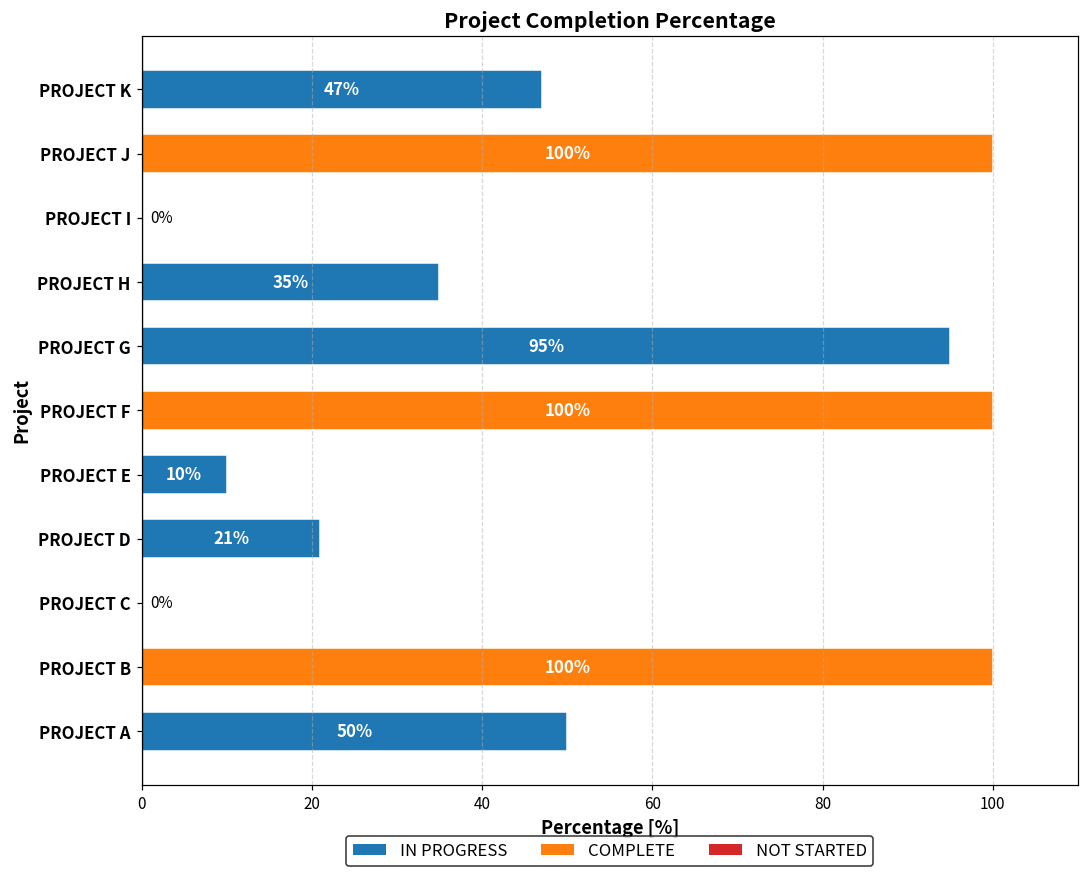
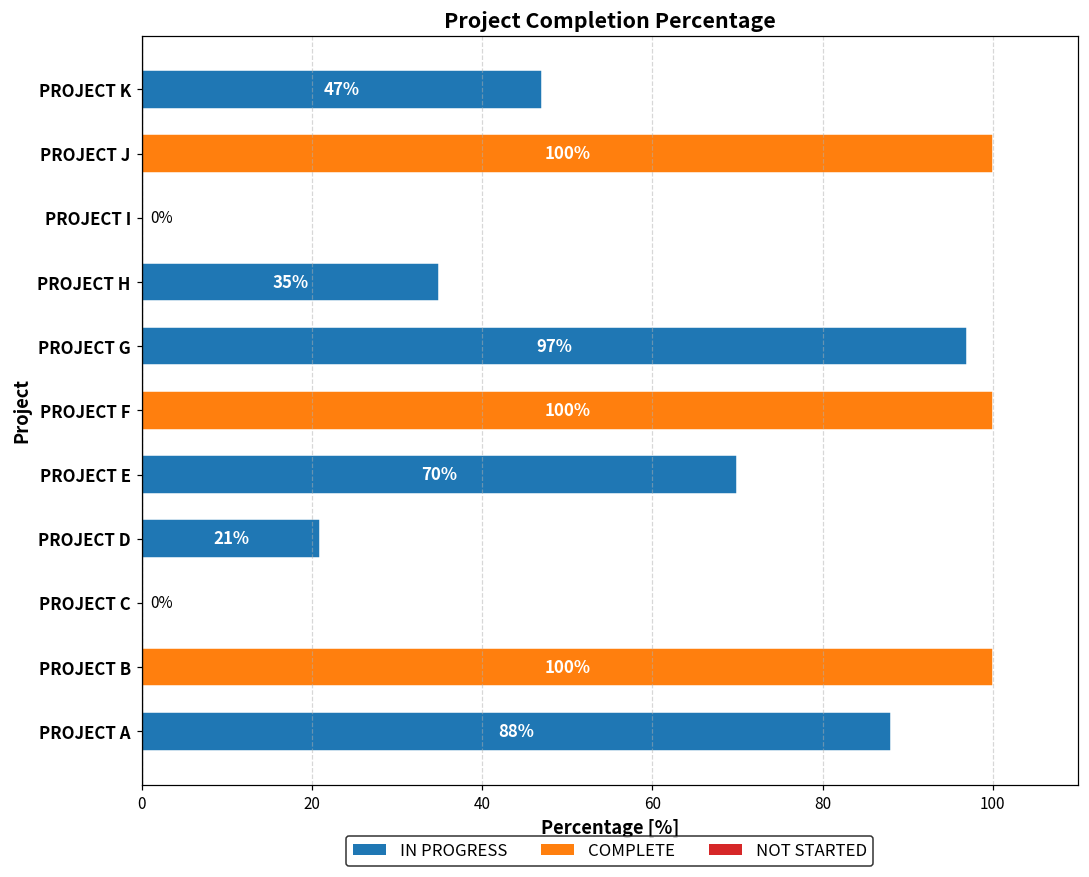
PROJECT G: 95% -> 97%
PROJECT E: 10% -> 70%
PROJECT A: 50% -> 88%
